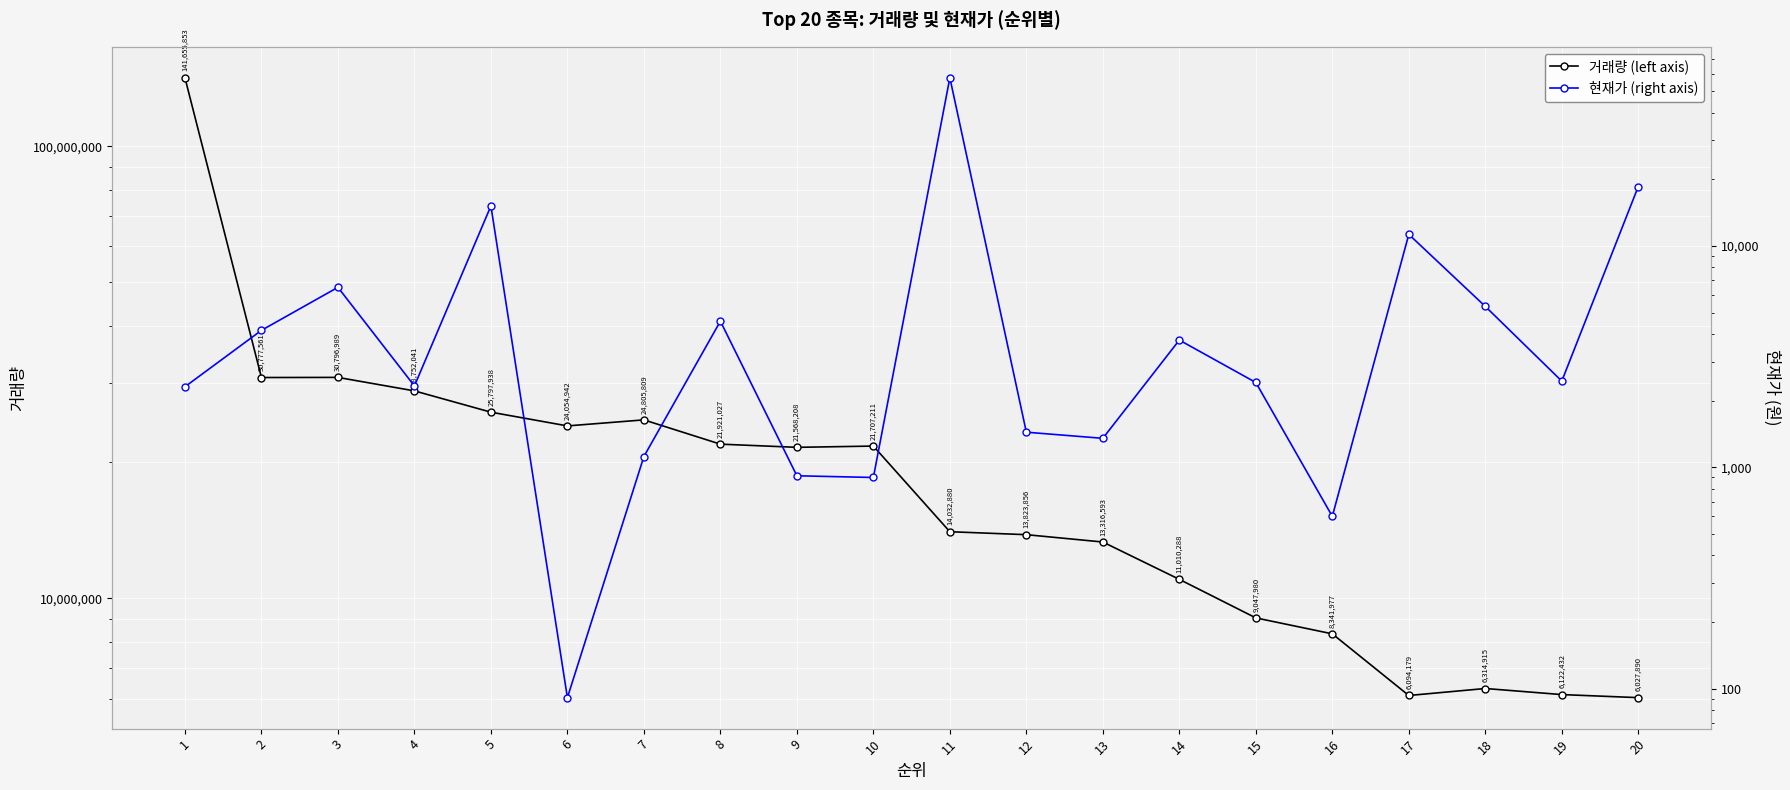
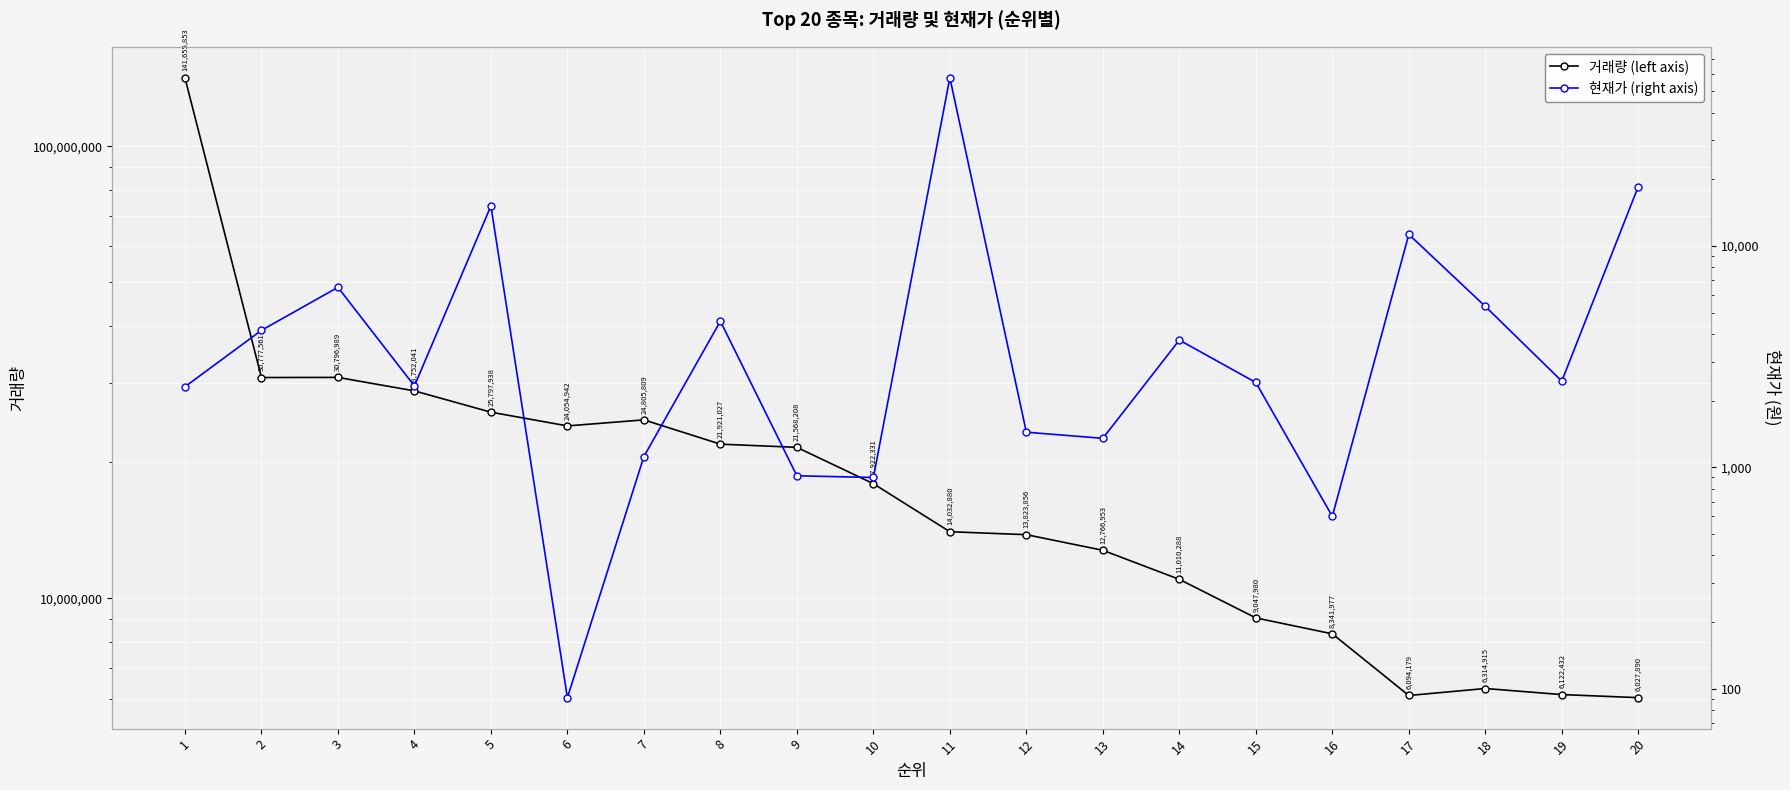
거래량 (left axis), 10: 21,707,211 -> 17,922,331
거래량 (left axis), 13: 13,316,593 -> 12,766,953
